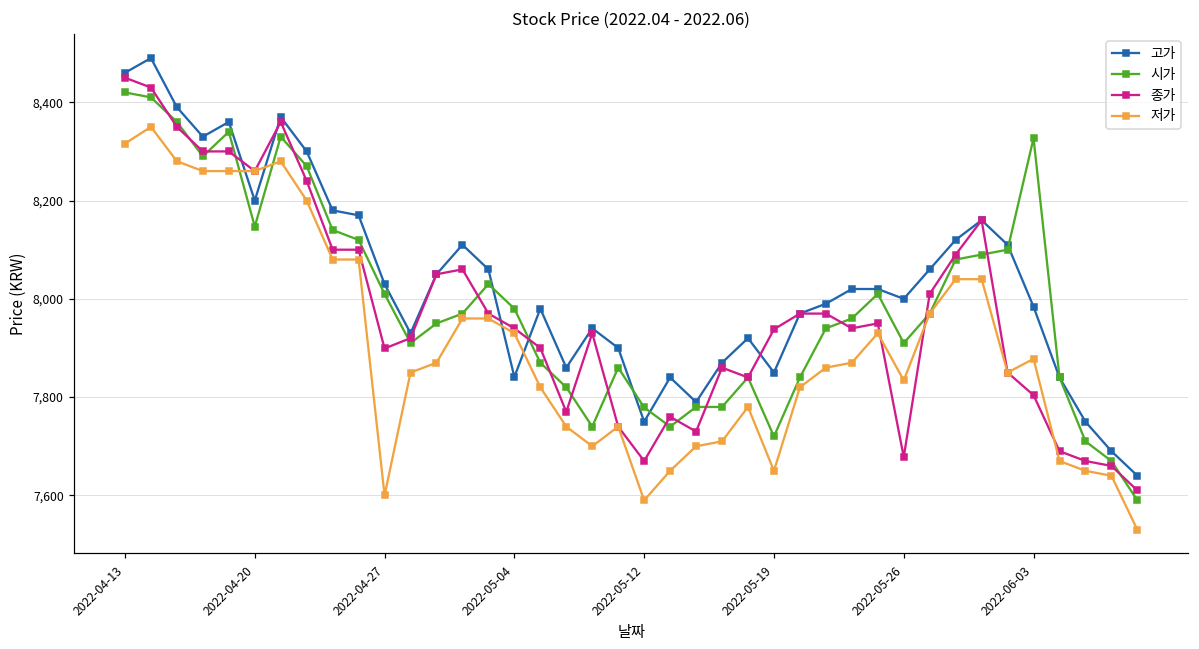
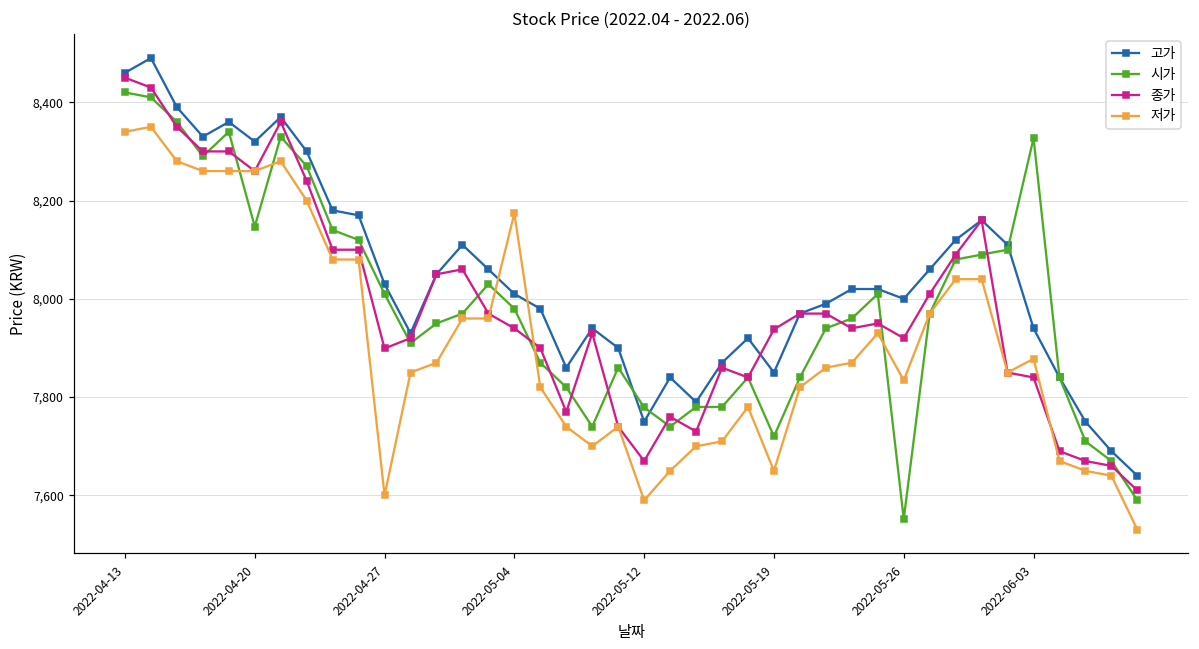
저가, 2022-04-13: 8,320 -> 8,340
고가, 2022-04-20: 8,200 -> 8,320
고가, 2022-05-04: 7,840 -> 8,010
저가, 2022-05-04: 7,930 -> 8,170
시가, 2022-05-26: 7,910 -> 7,550
종가, 2022-05-26: 7,680 -> 7,920
고가, 2022-06-03: 7,980 -> 7,940
종가, 2022-06-03: 7,800 -> 7,840
